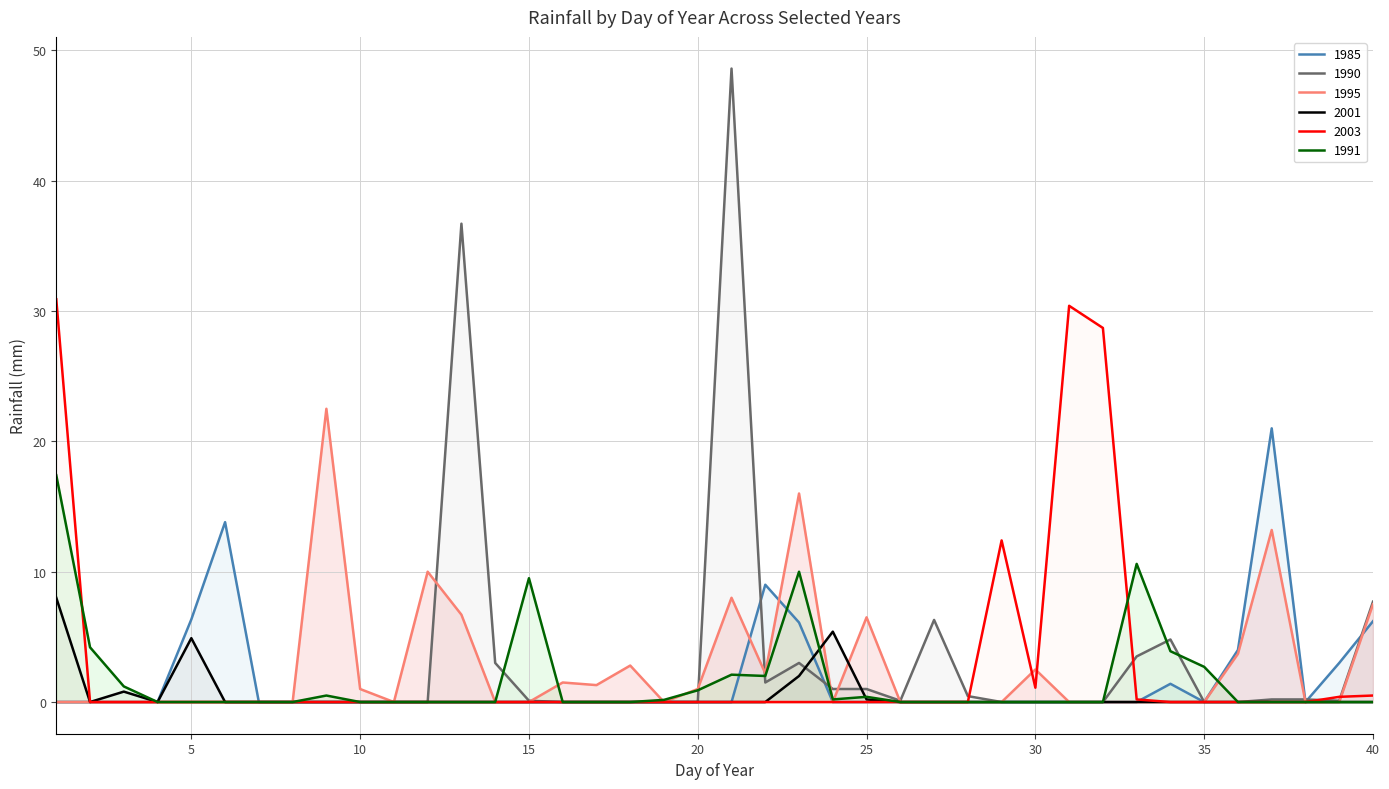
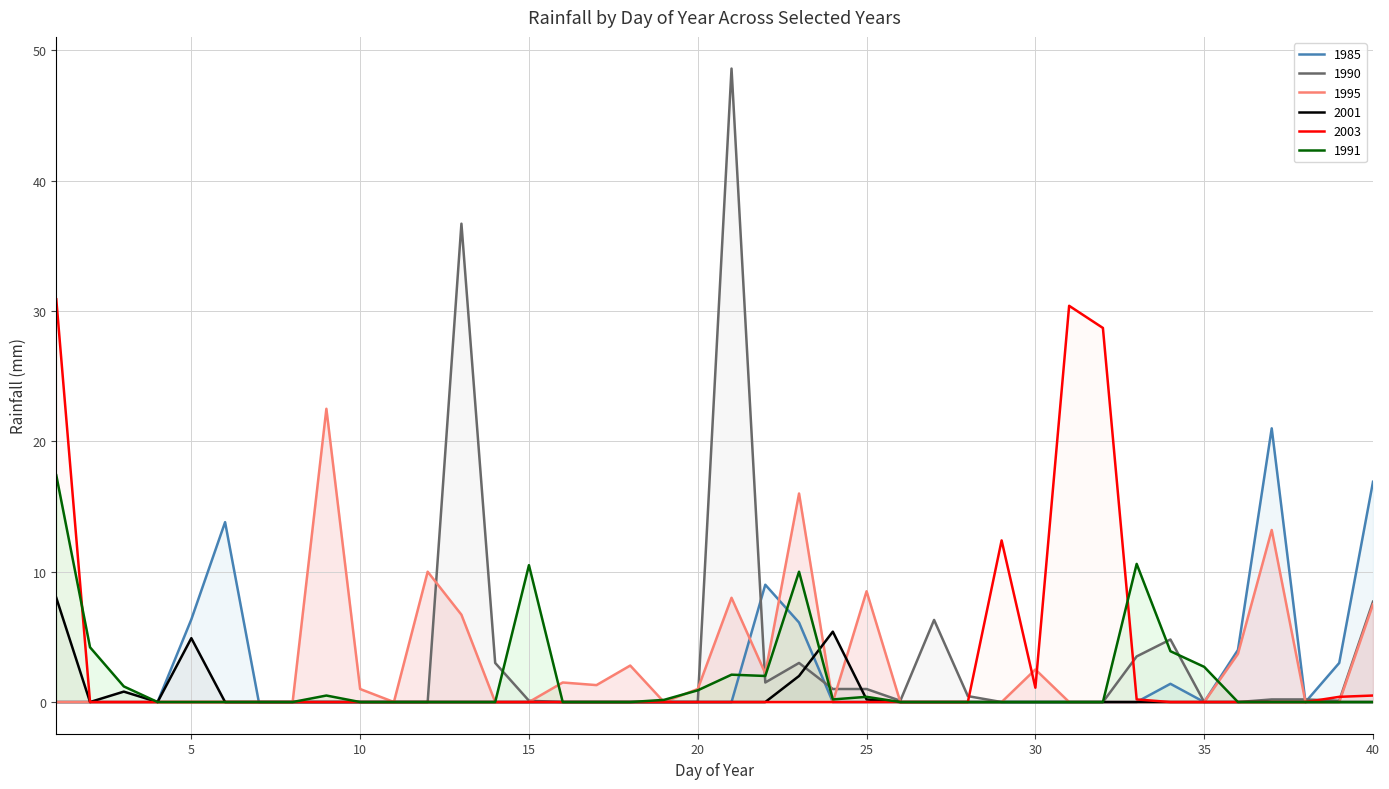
1991, 15: 9.5 -> 10.5
1995, 25: 6.5 -> 8.5
1985, 40: 6.2 -> 16.9
